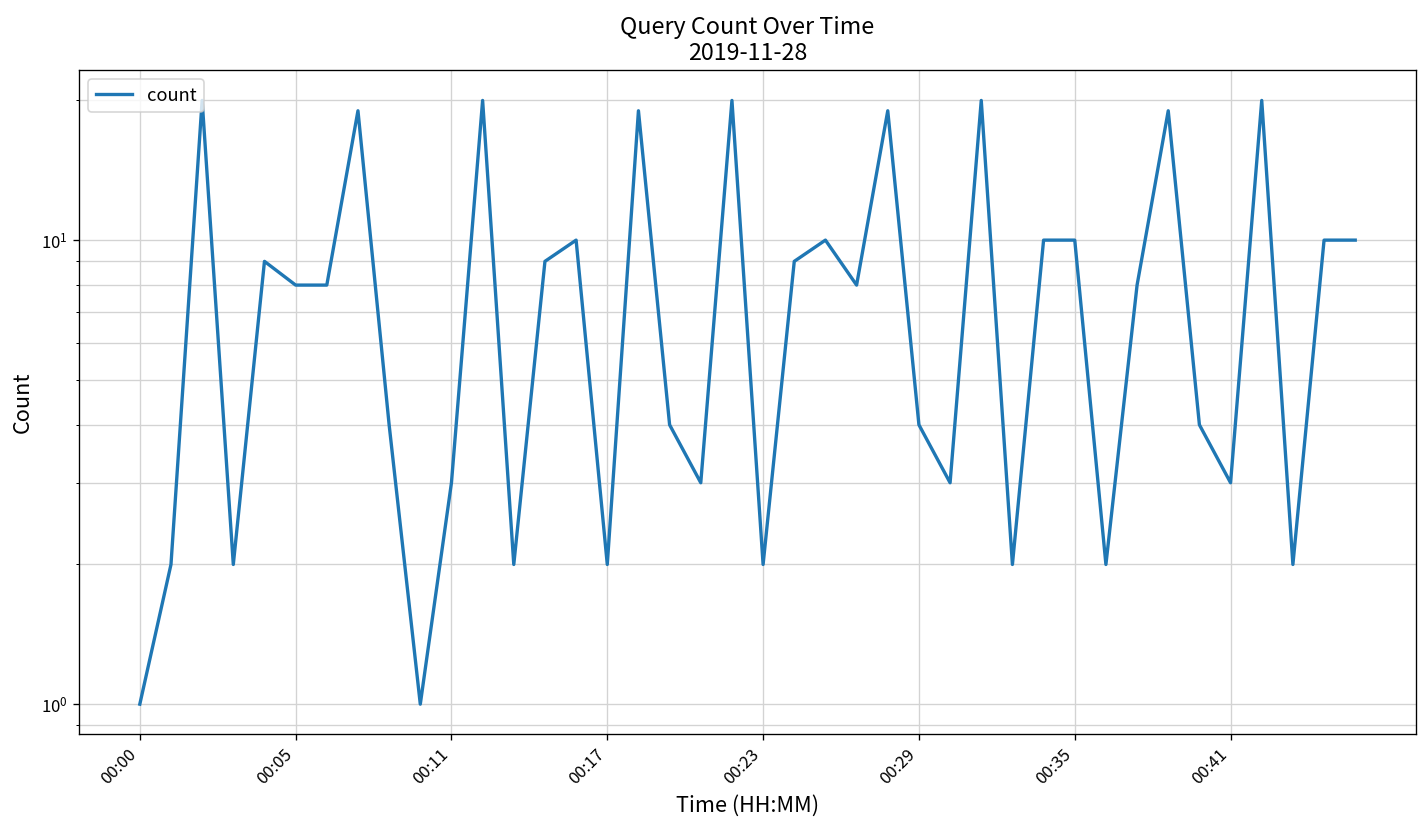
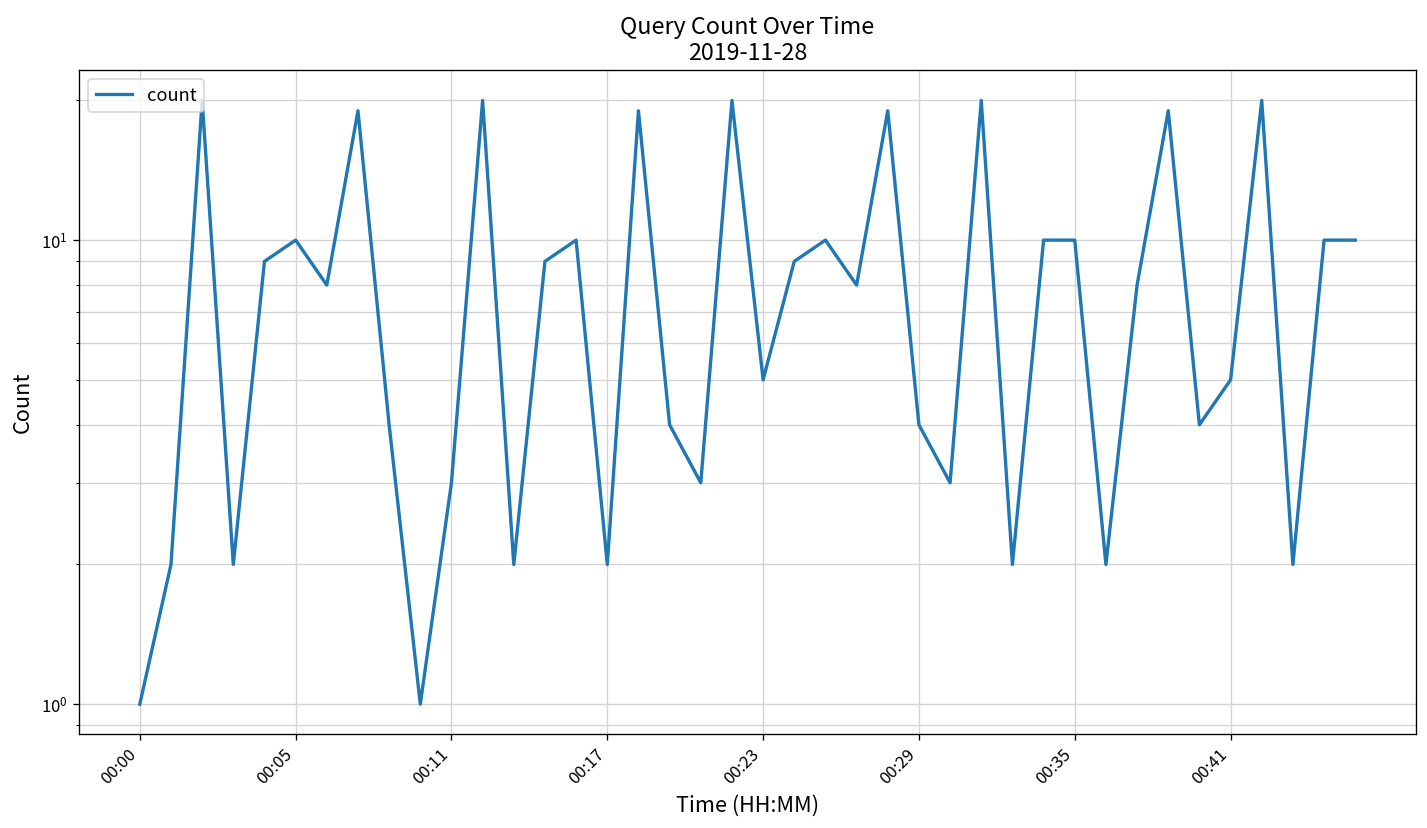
00:05: 8 -> 10
00:23: 2 -> 5
00:41: 3 -> 5
